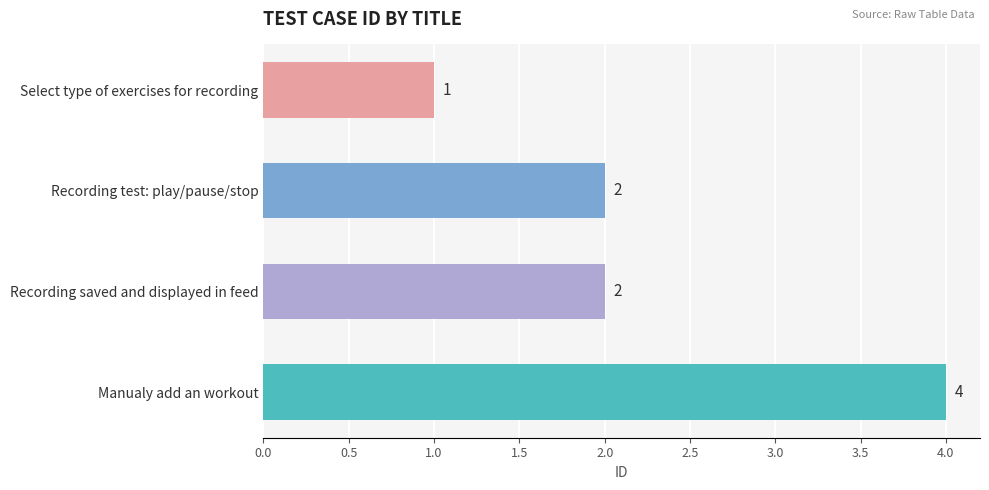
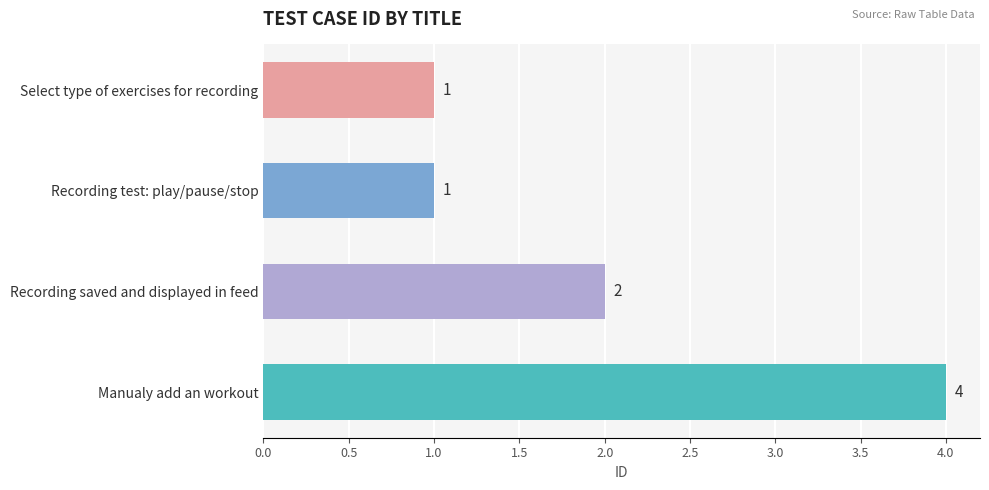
Recording test: play/pause/stop: 2 -> 1
